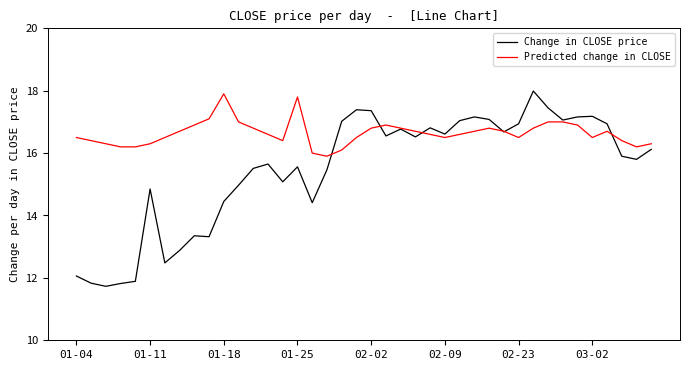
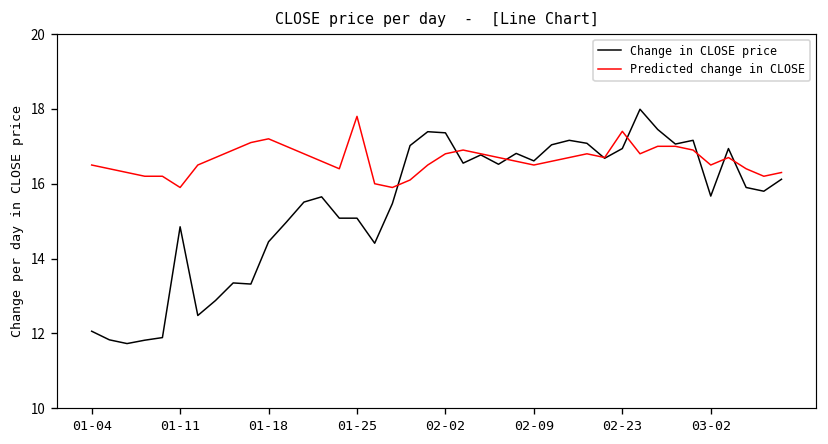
Predicted change in CLOSE, 01-11: 16.3 -> 15.9
Predicted change in CLOSE, 01-18: 17.9 -> 17.2
Change in CLOSE price, 01-25: 15.6 -> 15.1
Predicted change in CLOSE, 02-23: 16.5 -> 17.4
Change in CLOSE price, 03-02: 17.2 -> 15.7
